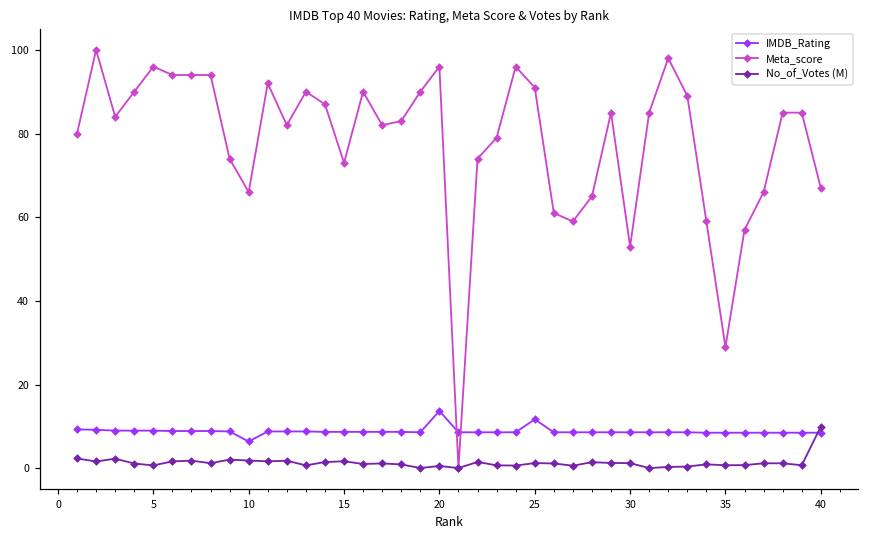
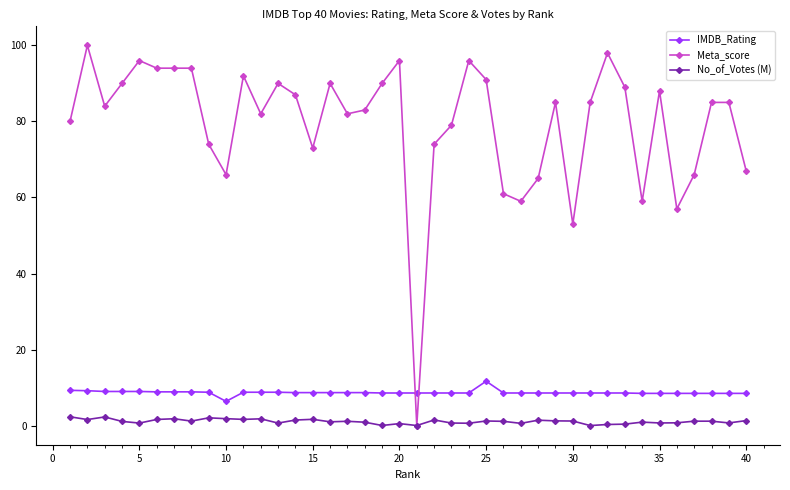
IMDB_Rating, 20: 14 -> 9
Meta_score, 35: 29 -> 88
No_of_Votes (M), 40: 10 -> 1
